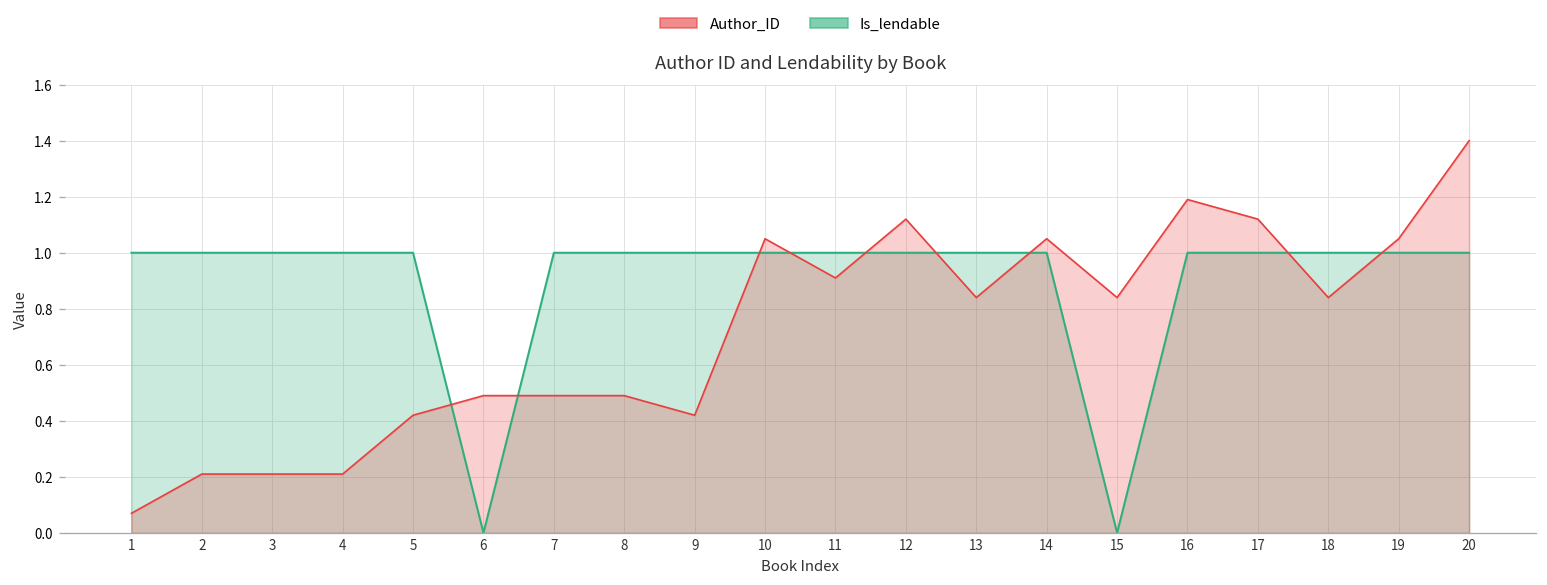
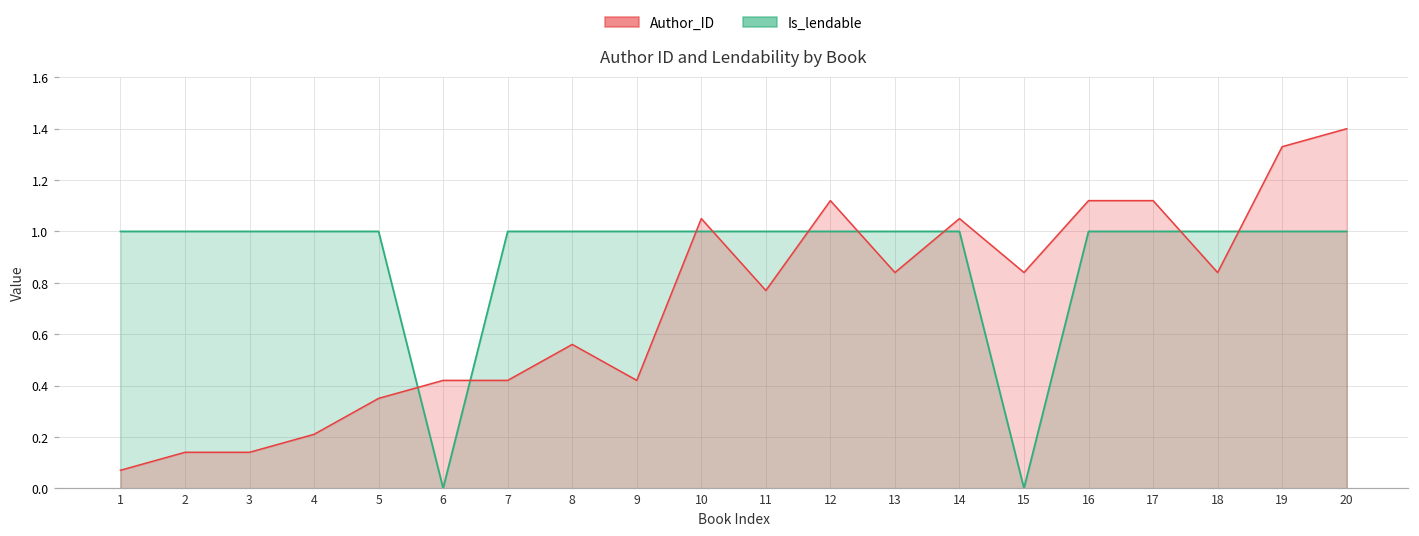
Author_ID, 2: 0.21 -> 0.14
Author_ID, 3: 0.21 -> 0.14
Author_ID, 5: 0.42 -> 0.35
Author_ID, 6: 0.49 -> 0.42
Author_ID, 7: 0.49 -> 0.42
Author_ID, 8: 0.49 -> 0.56
Author_ID, 11: 0.91 -> 0.77
Author_ID, 16: 1.19 -> 1.12
Author_ID, 19: 1.05 -> 1.33
